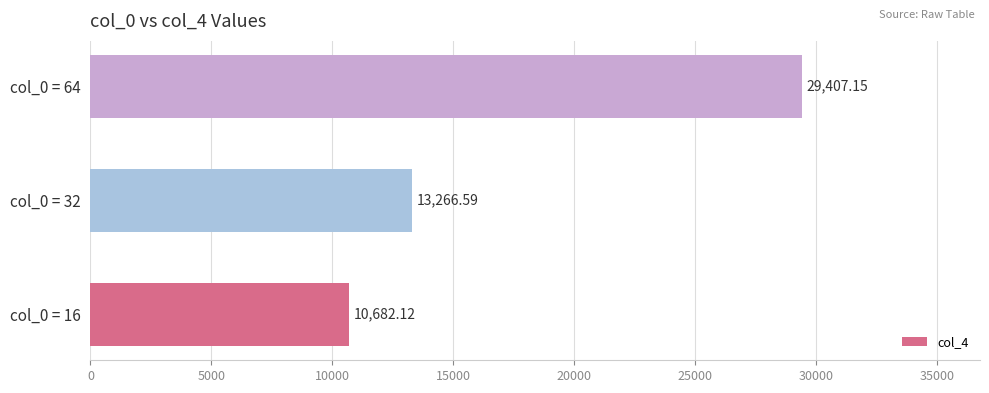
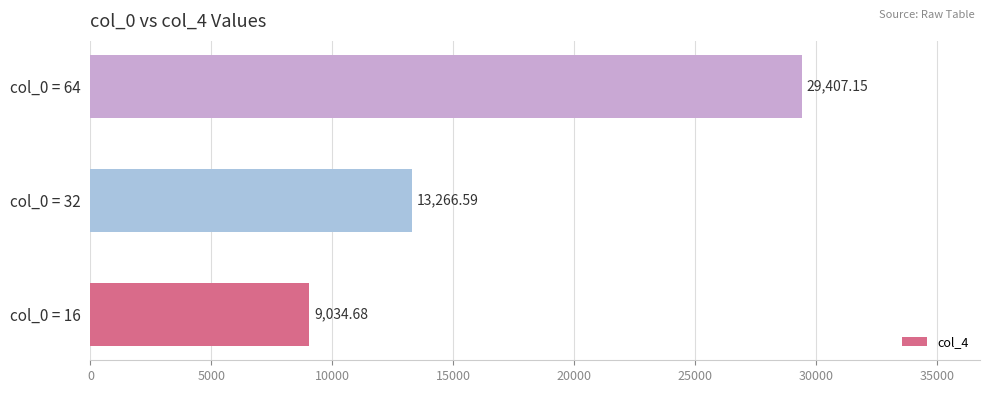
col_0 = 16: 10,682.12 -> 9,034.68
